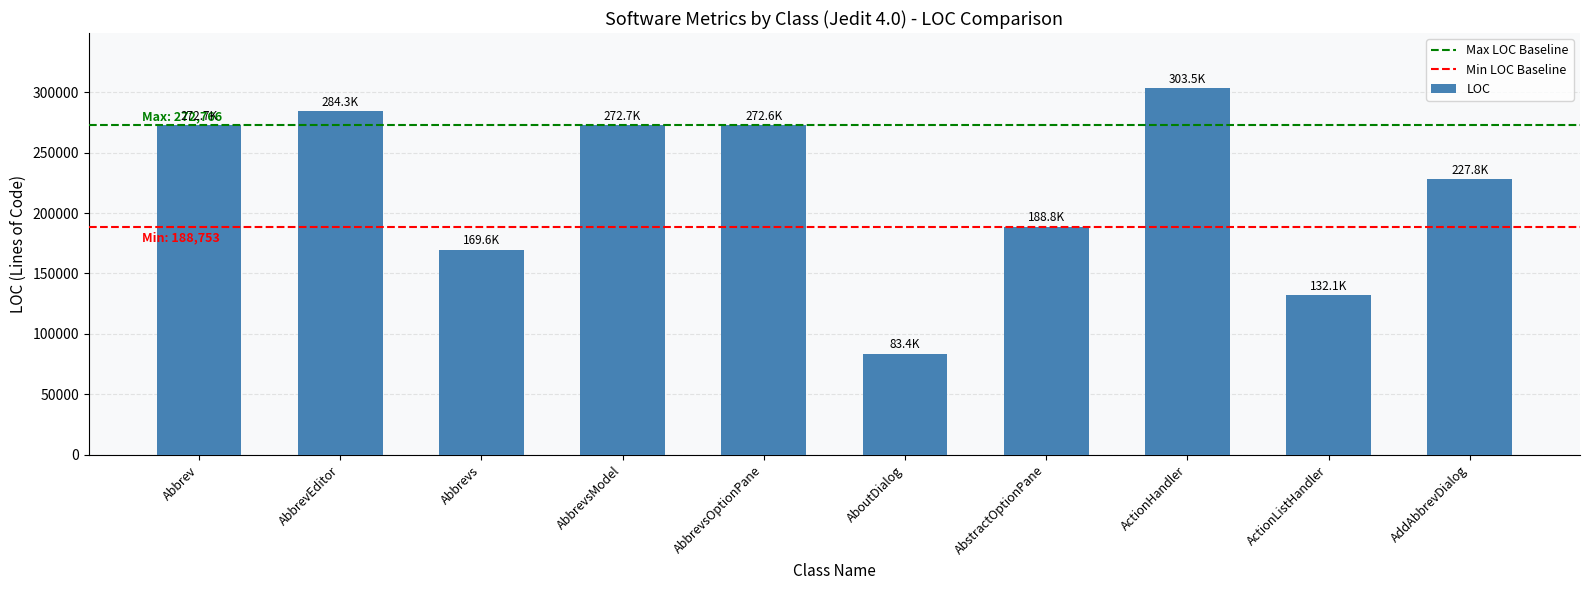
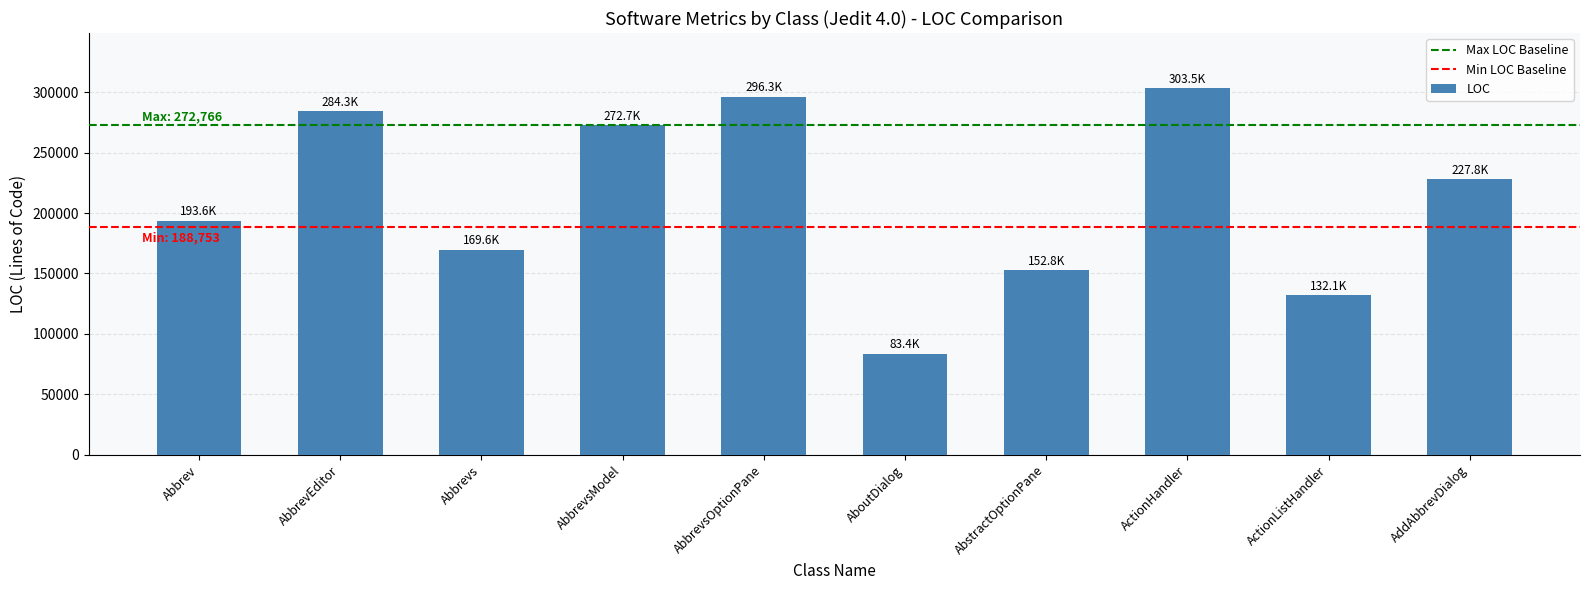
Abbrev: 272.7K -> 193.6K
AbbrevsOptionPane: 272.6K -> 296.3K
AbstractOptionPane: 188.8K -> 152.8K
